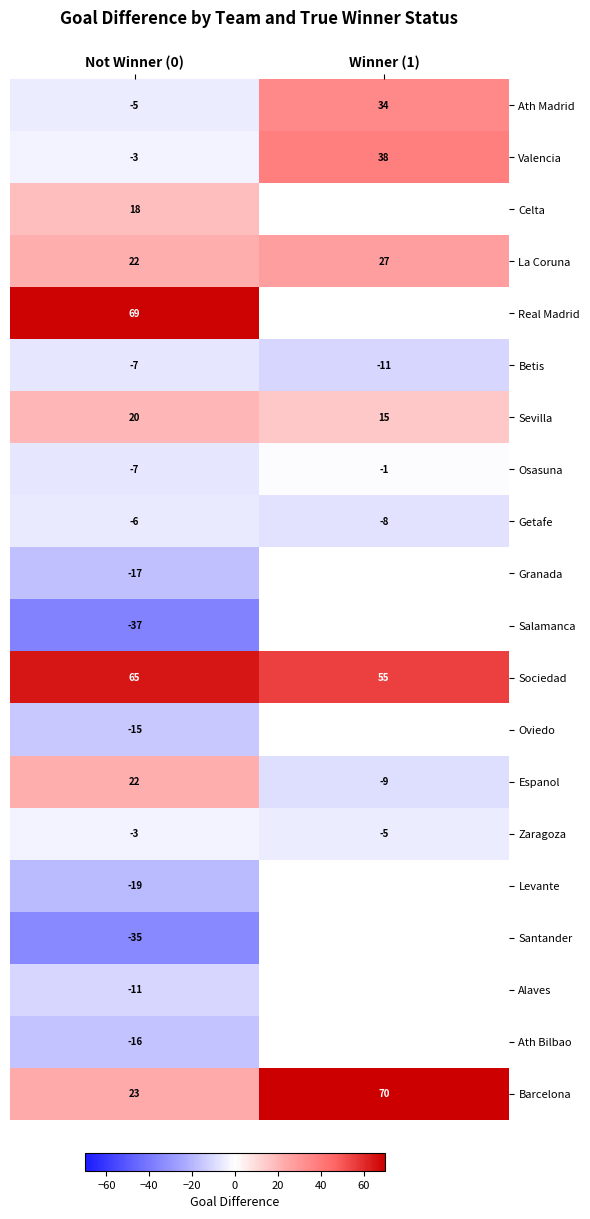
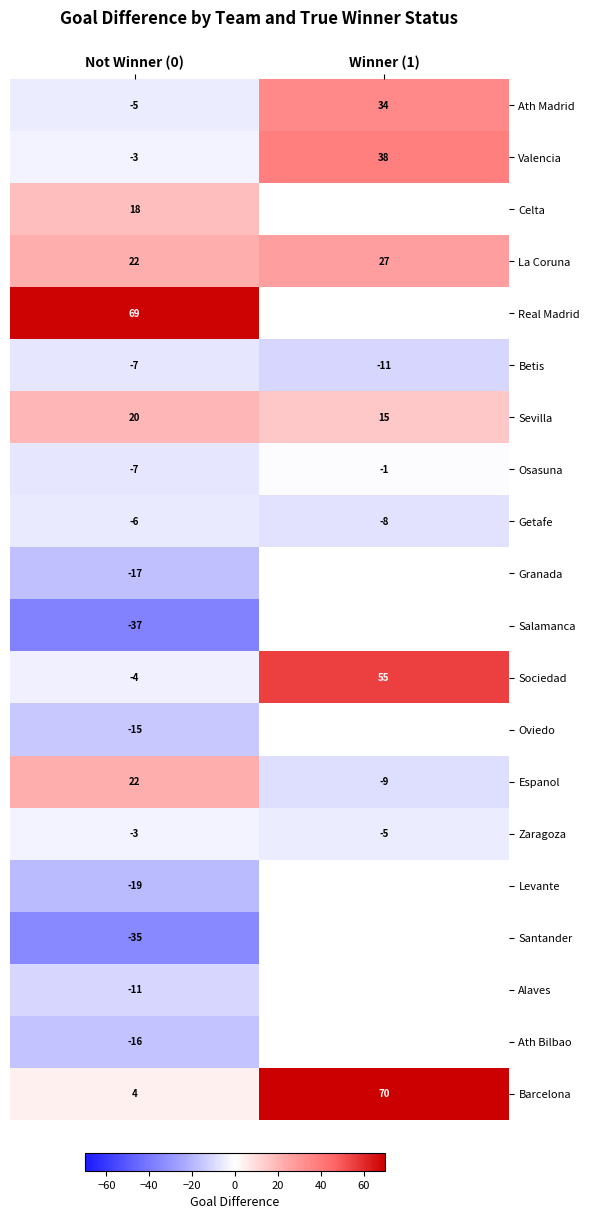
Sociedad, Not Winner (0): 65 -> -4
Barcelona, Not Winner (0): 23 -> 4
